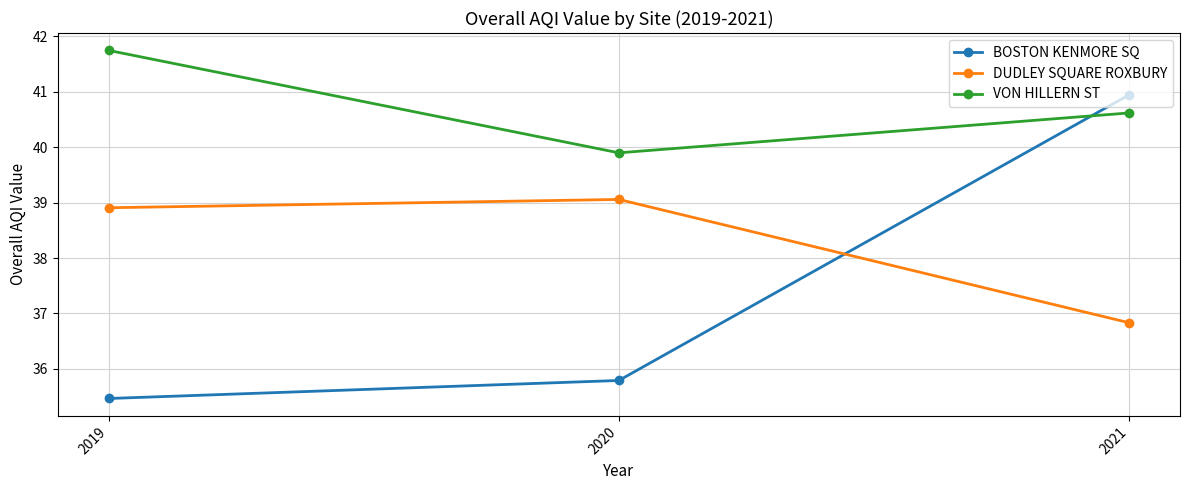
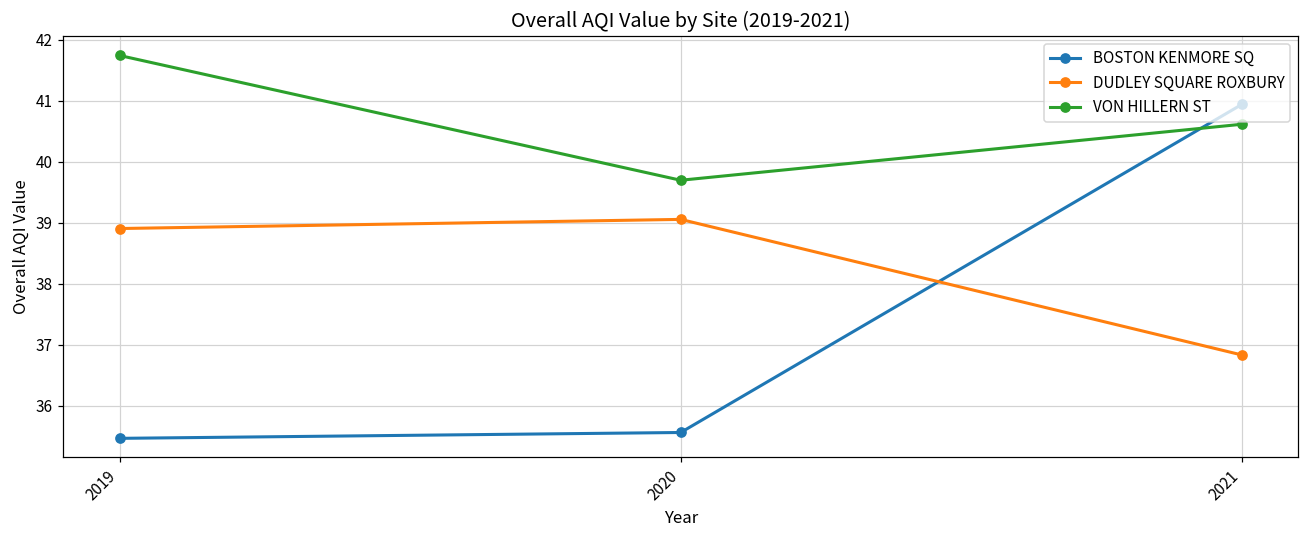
BOSTON KENMORE SQ, 2020: 35.8 -> 35.6
VON HILLERN ST, 2020: 39.9 -> 39.7
